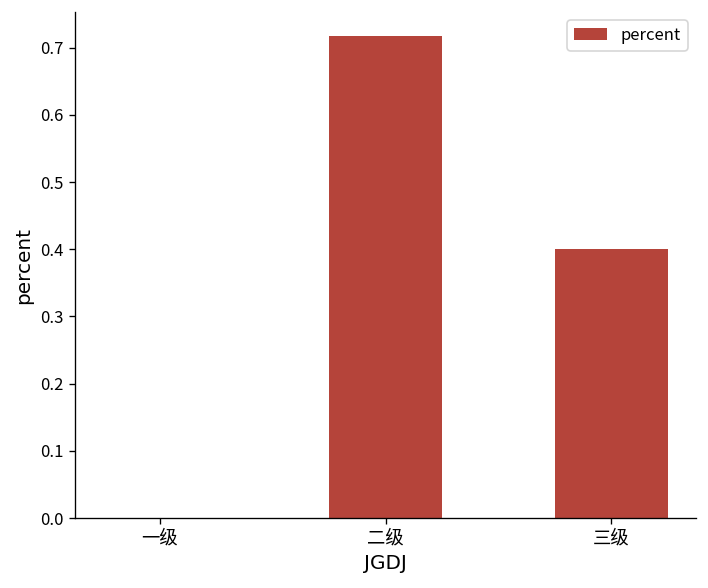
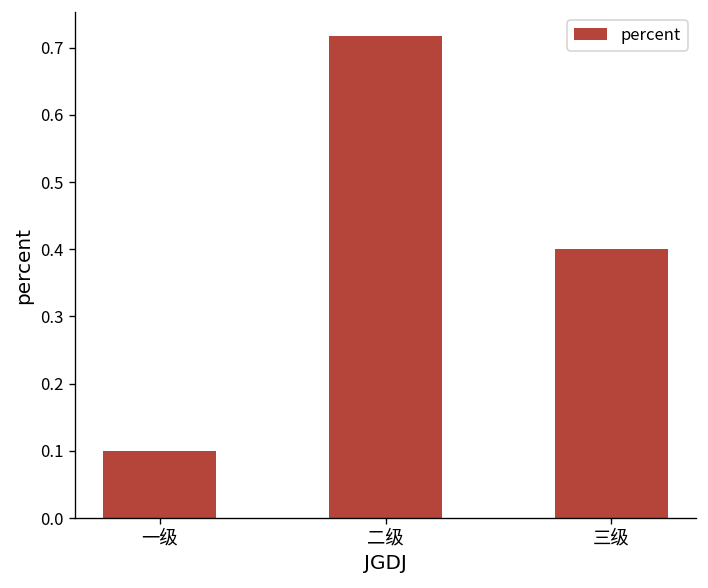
一级: 0.0 -> 0.1
